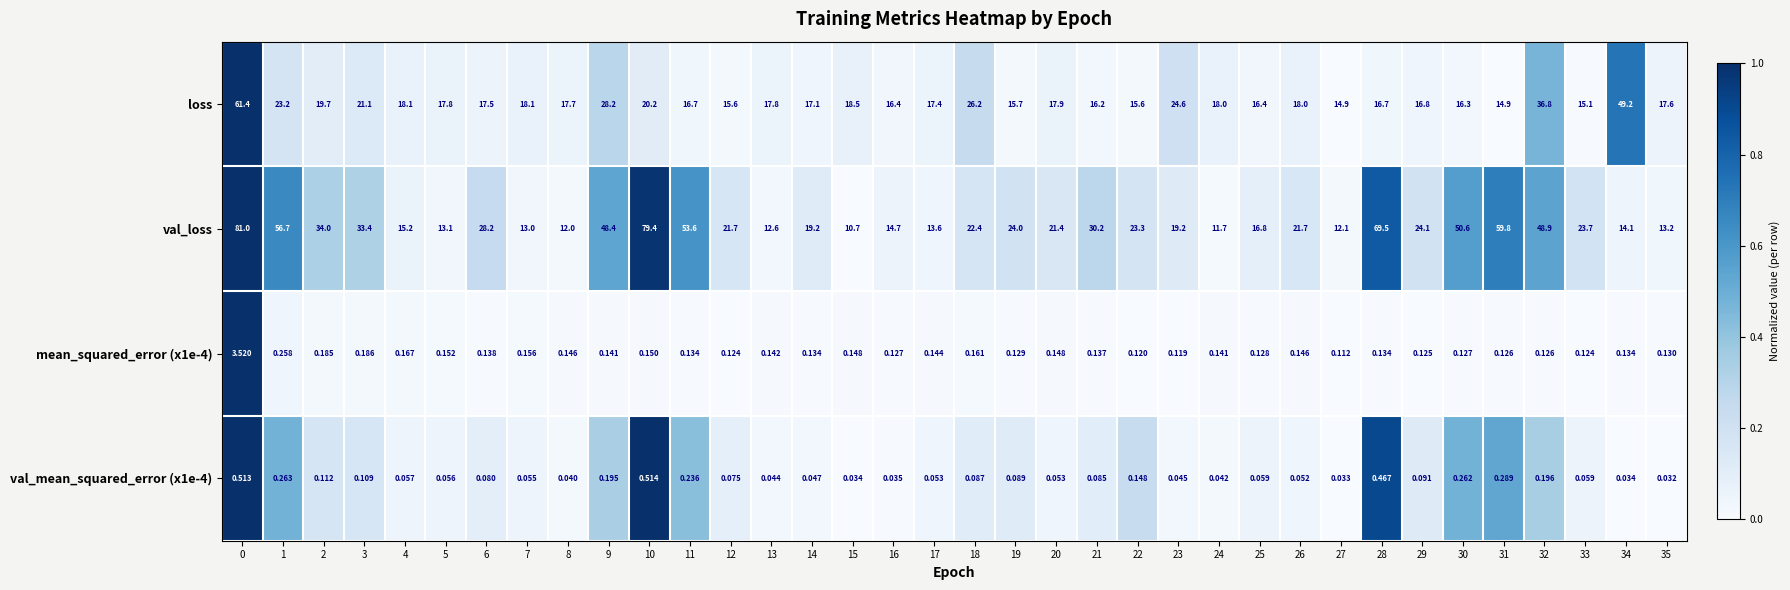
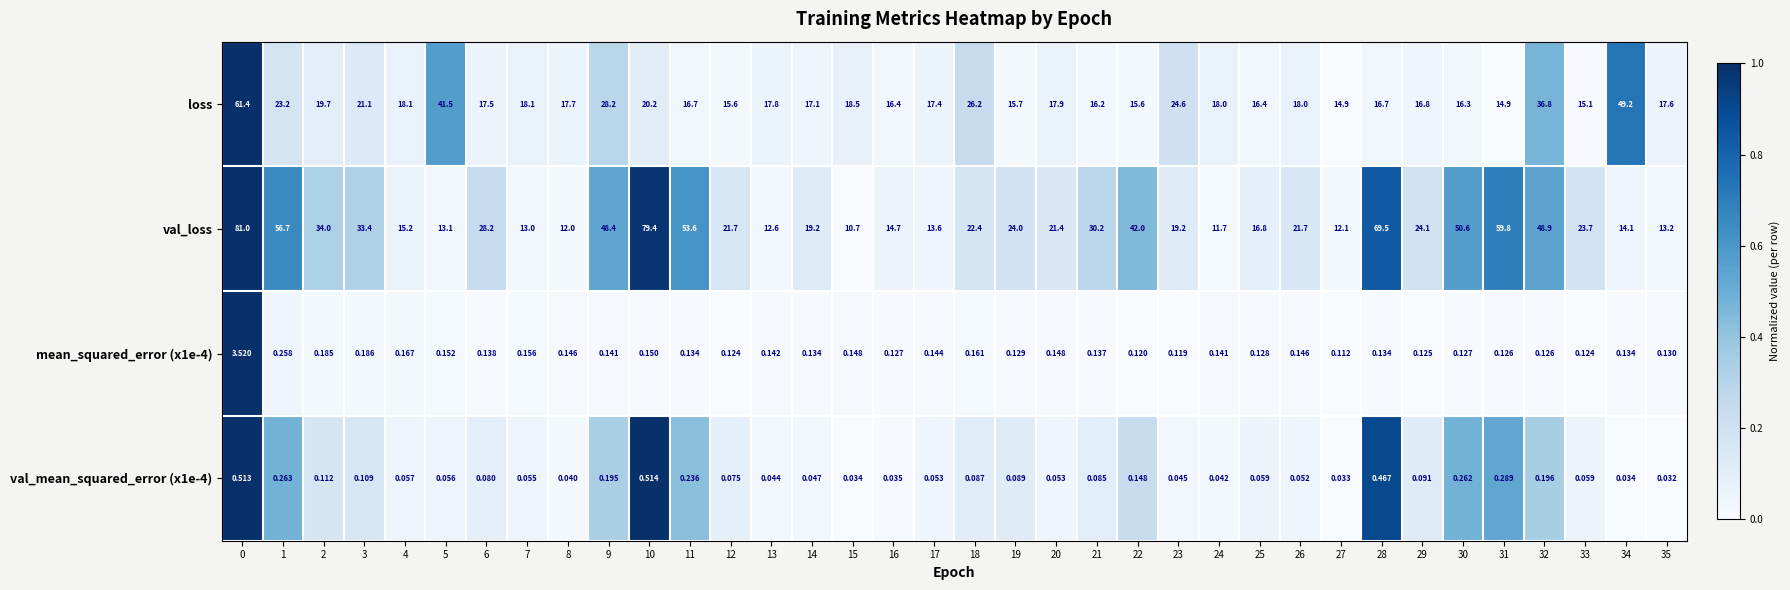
loss, 5: 17.8 -> 41.5
val_loss, 22: 23.3 -> 42.0
